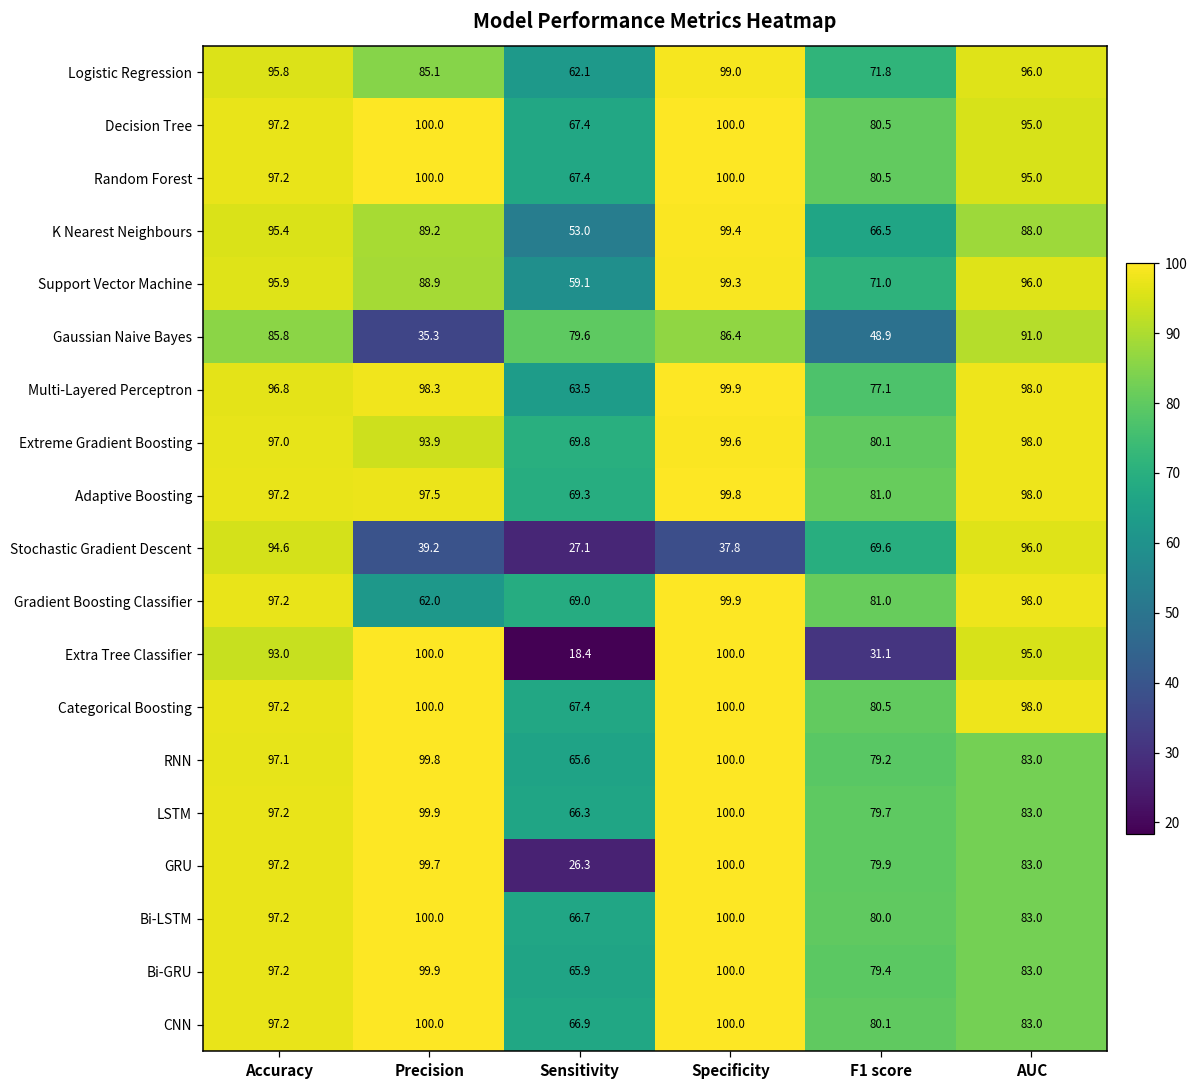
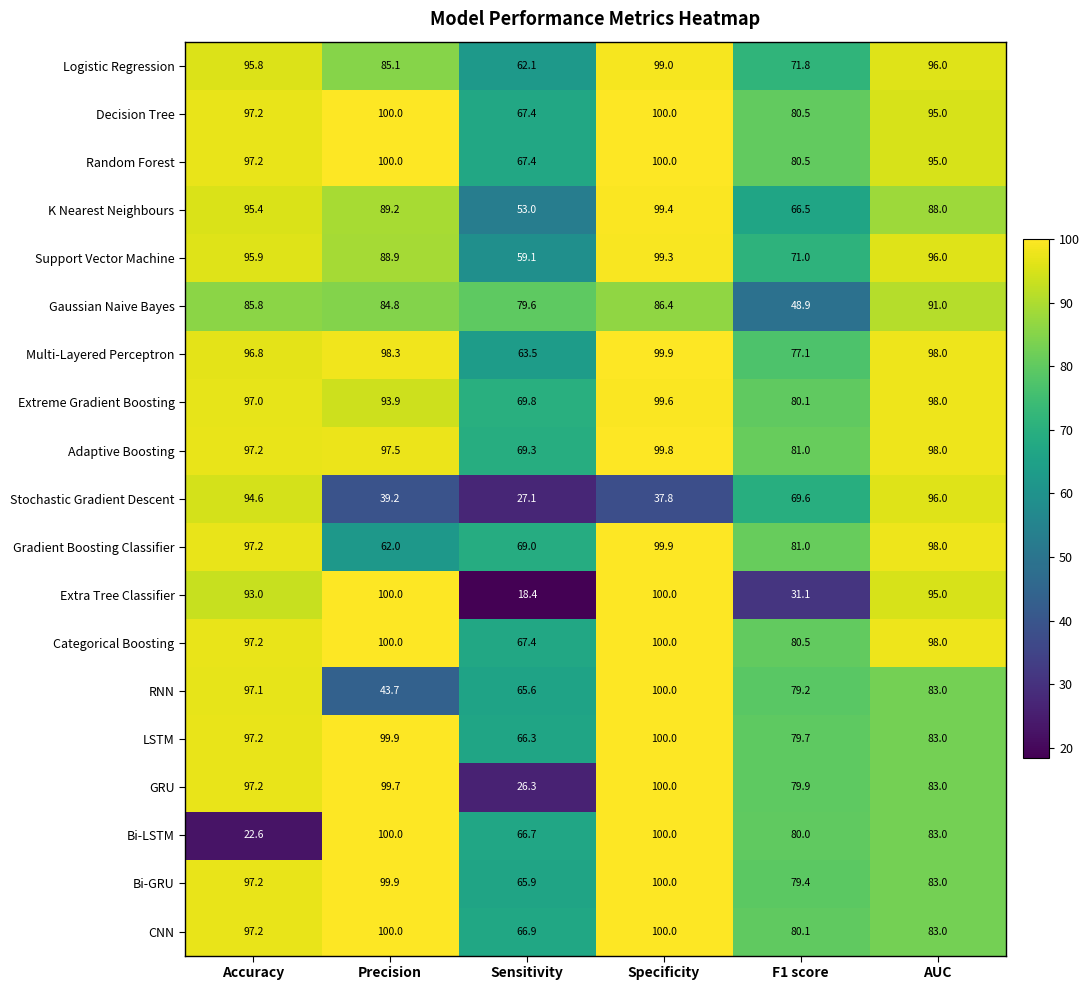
Gaussian Naive Bayes, Precision: 35.3 -> 84.8
RNN, Precision: 99.8 -> 43.7
Bi-LSTM, Accuracy: 97.2 -> 22.6
